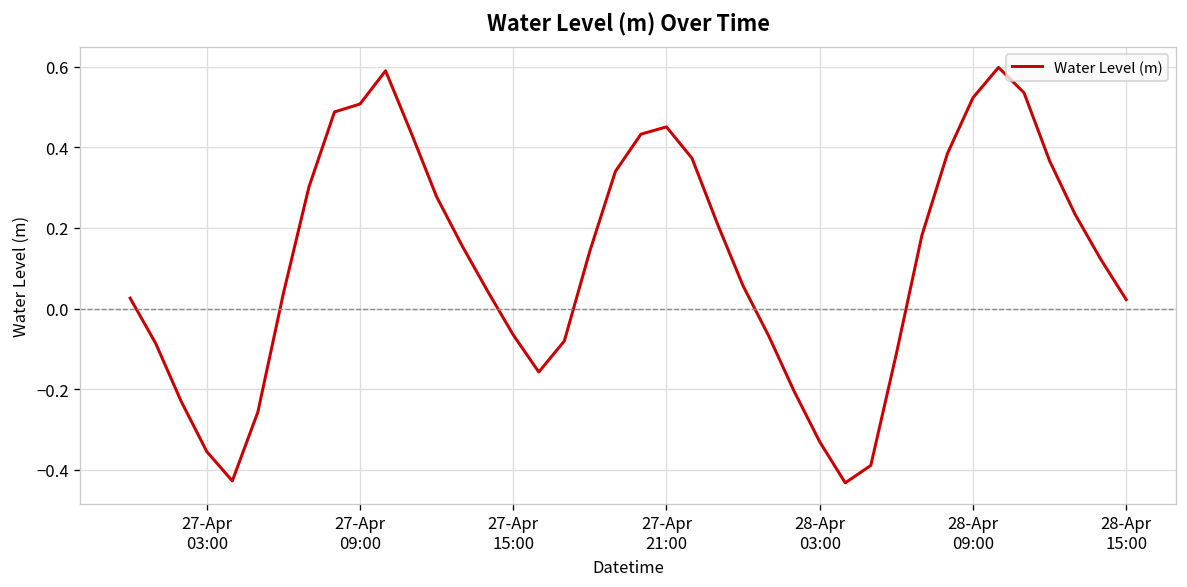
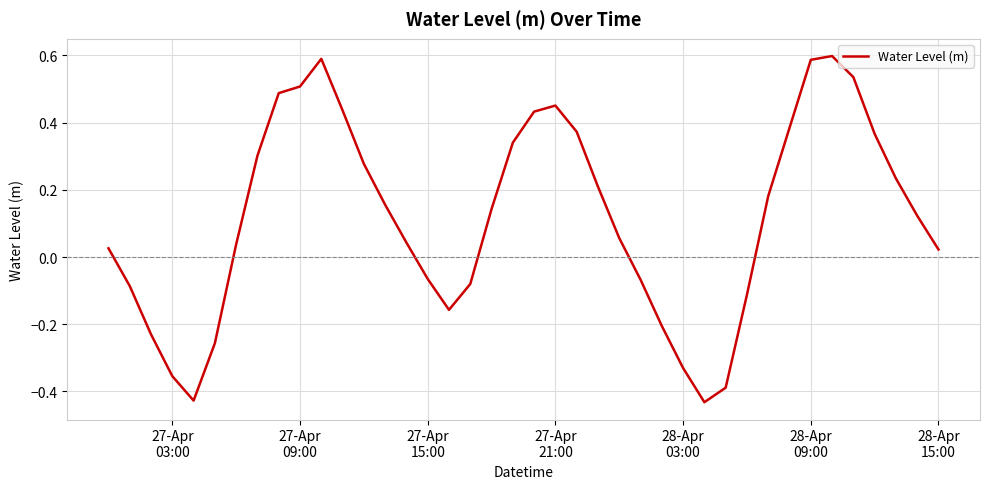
28-Apr 09:00: 0.52 -> 0.59
